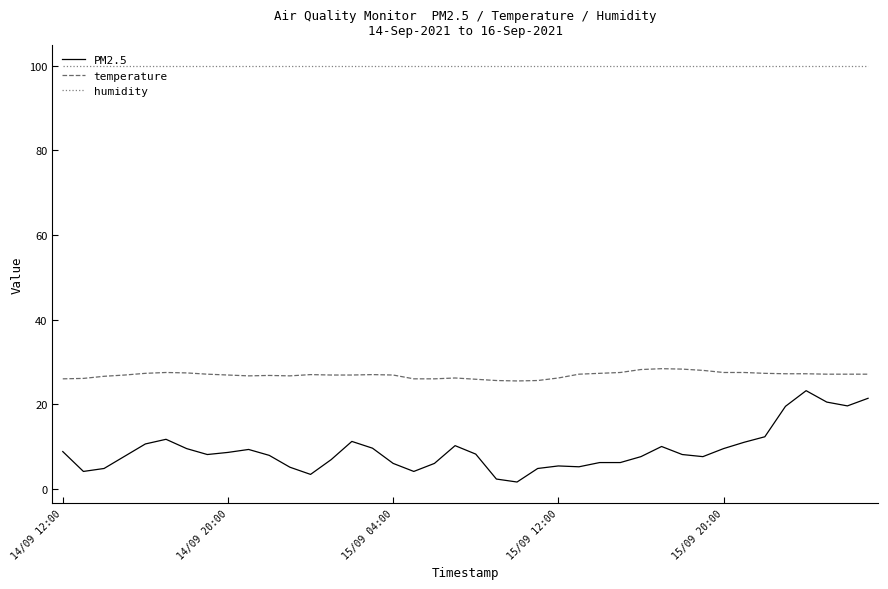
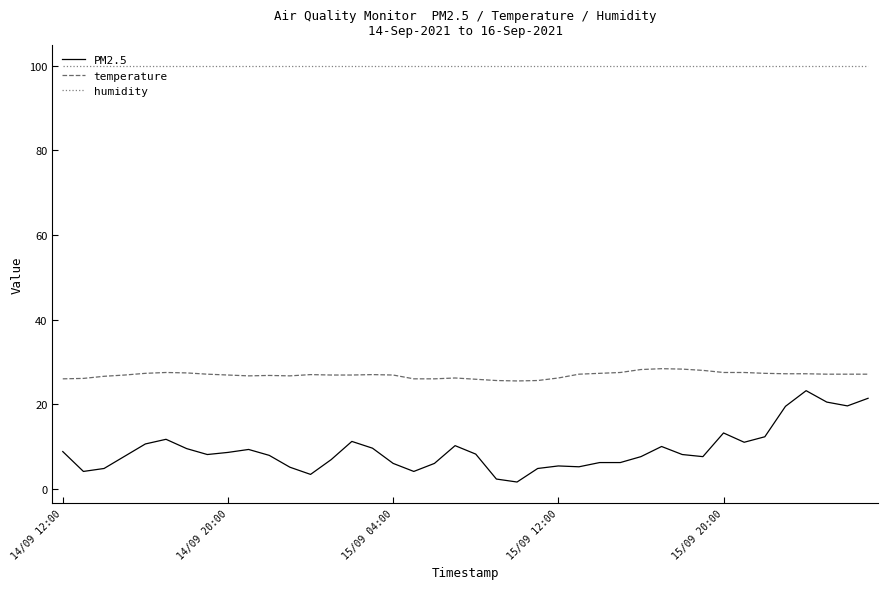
PM2.5, 15/09 20:00: 10 -> 13
